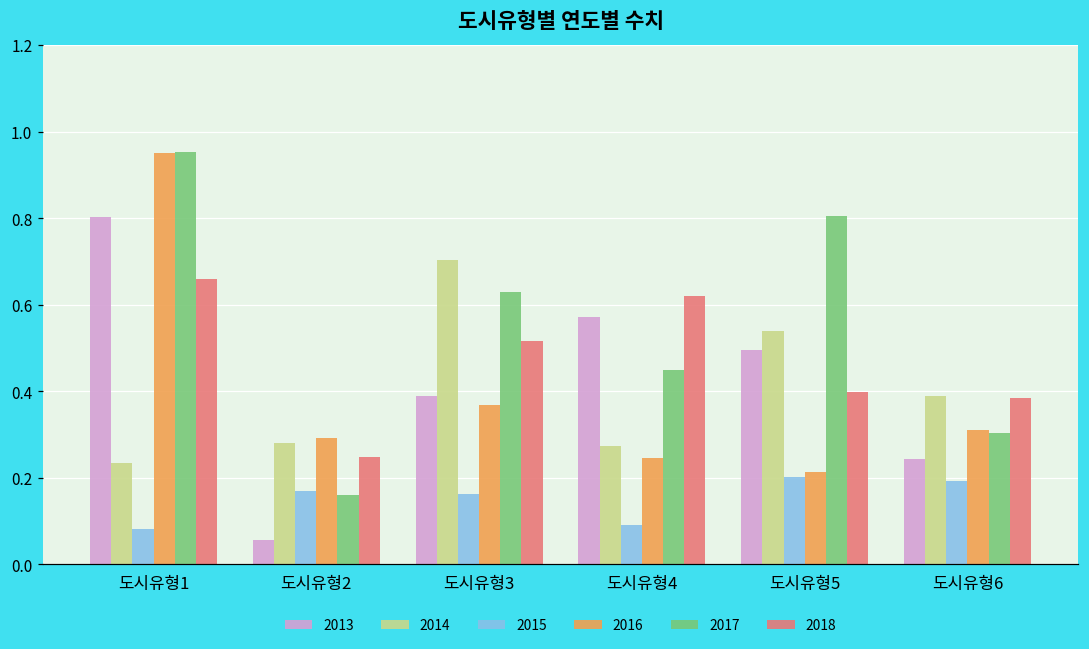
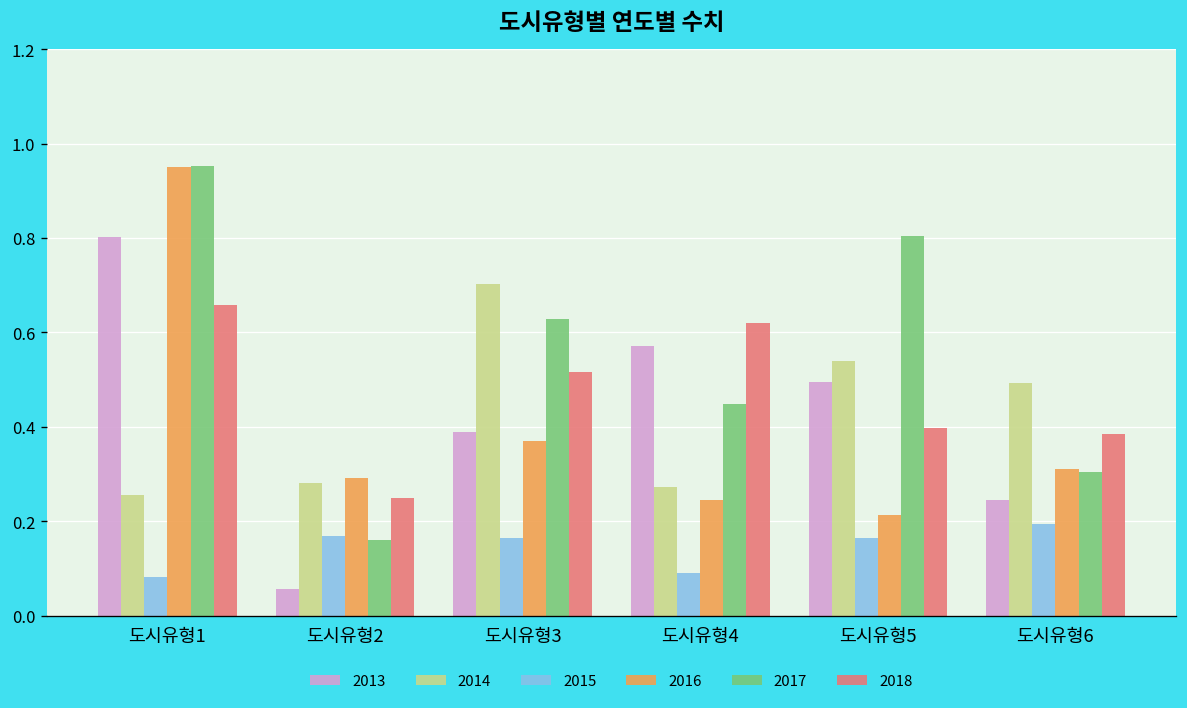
2014, 도시유형1: 0.23 -> 0.26
2015, 도시유형5: 0.20 -> 0.16
2014, 도시유형6: 0.39 -> 0.49
